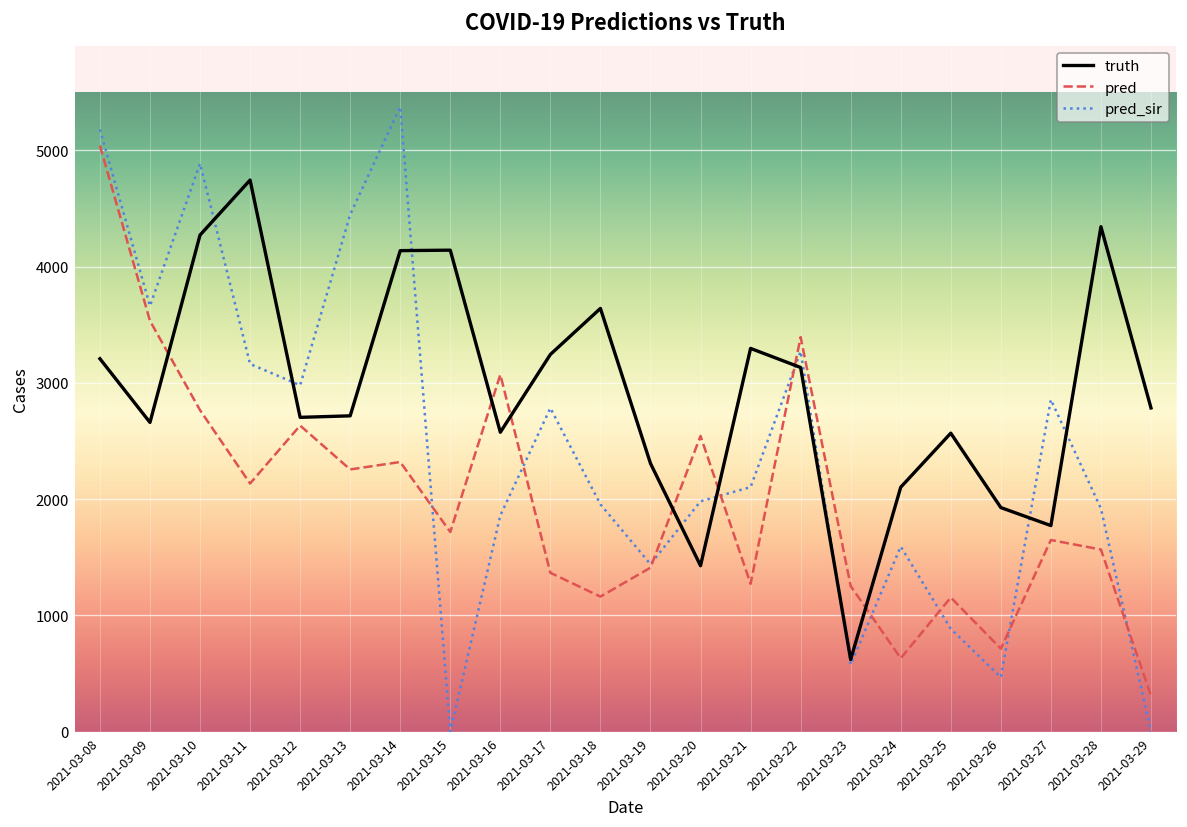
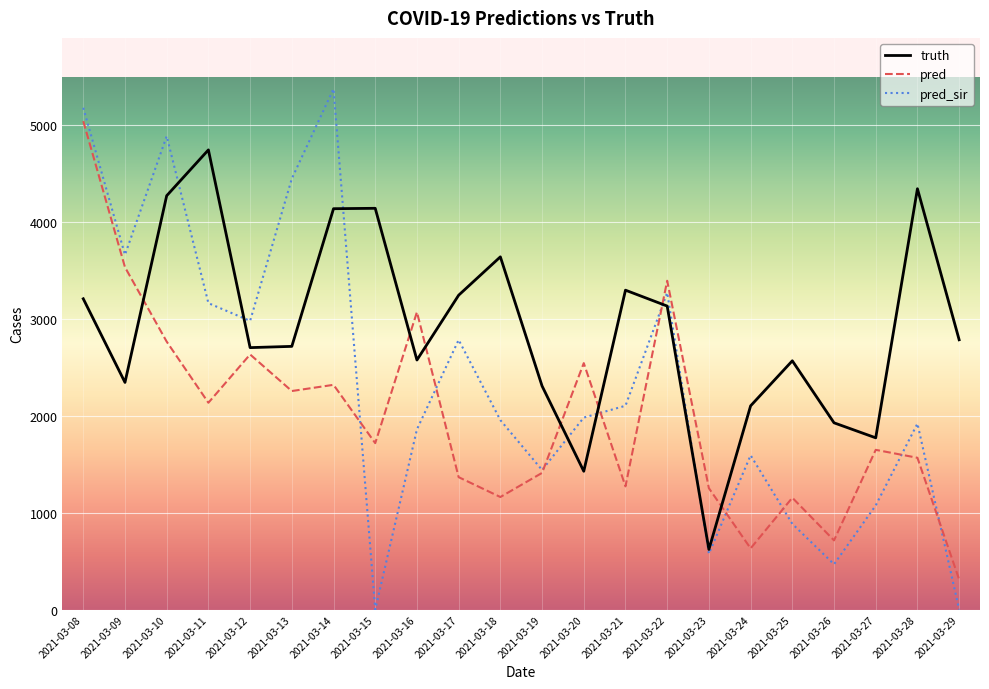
truth, 2021-03-09: 2700 -> 2300
pred_sir, 2021-03-27: 2900 -> 1100
